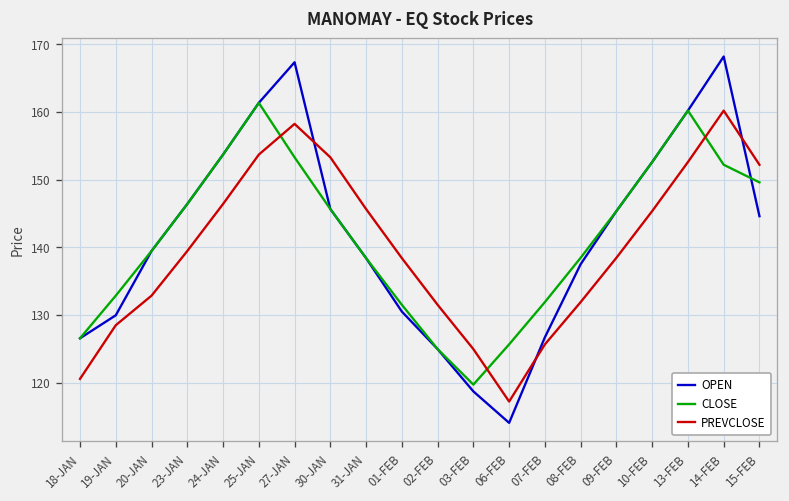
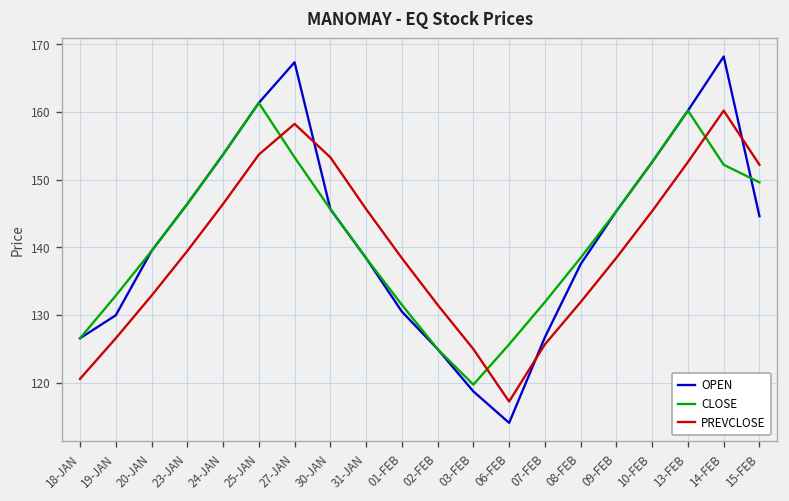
PREVCLOSE, 19-JAN: 128 -> 127
